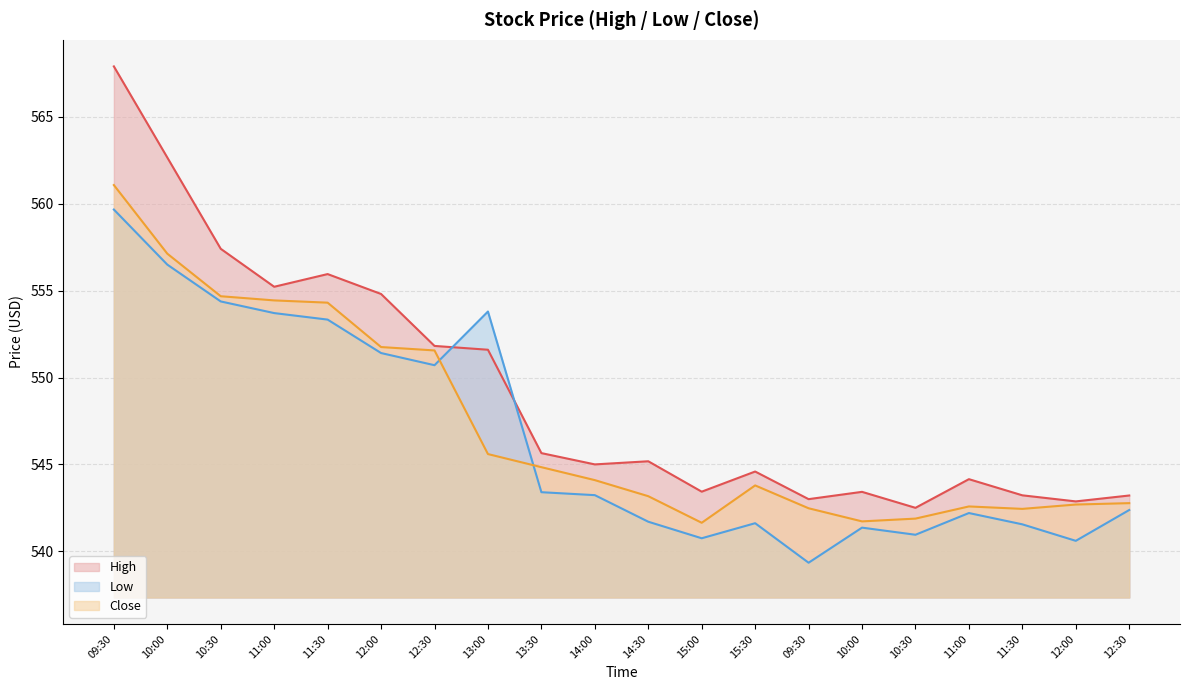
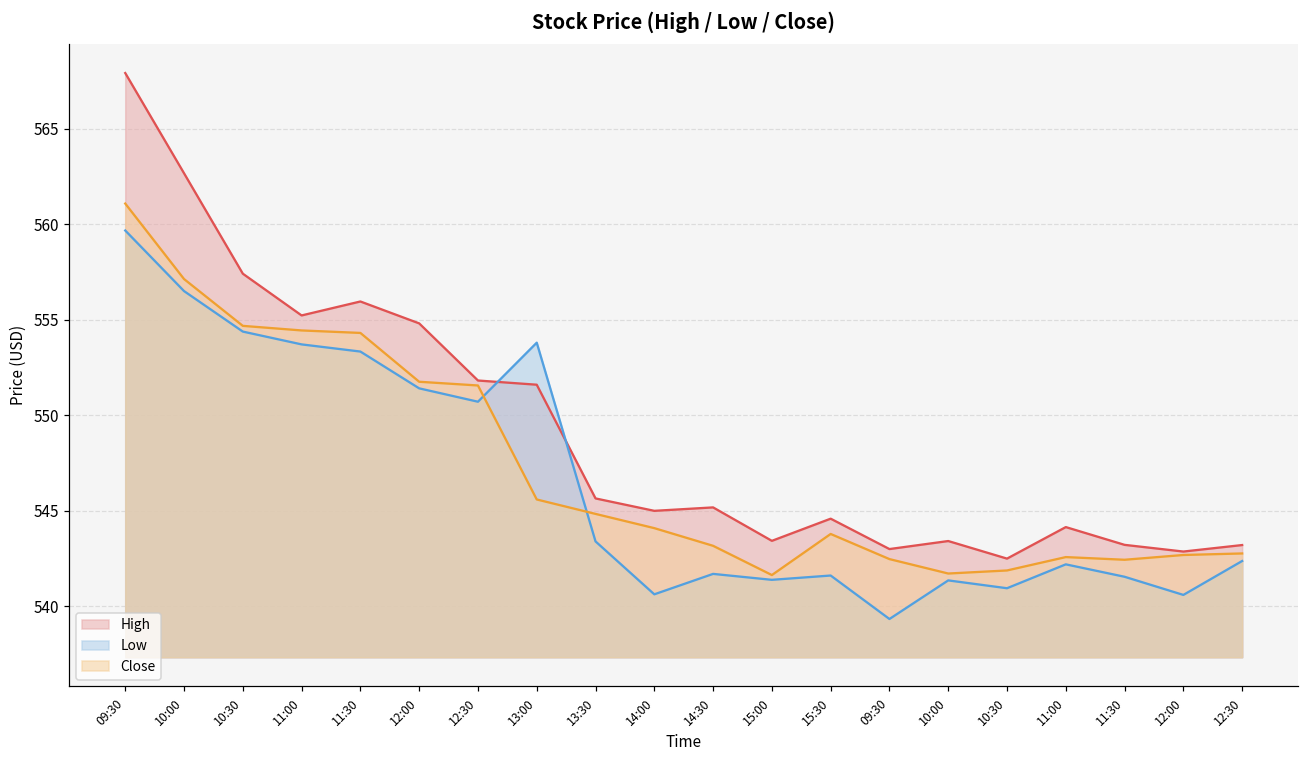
Low, 14:00: 543.2 -> 540.6
Low, 15:00: 540.7 -> 541.4
